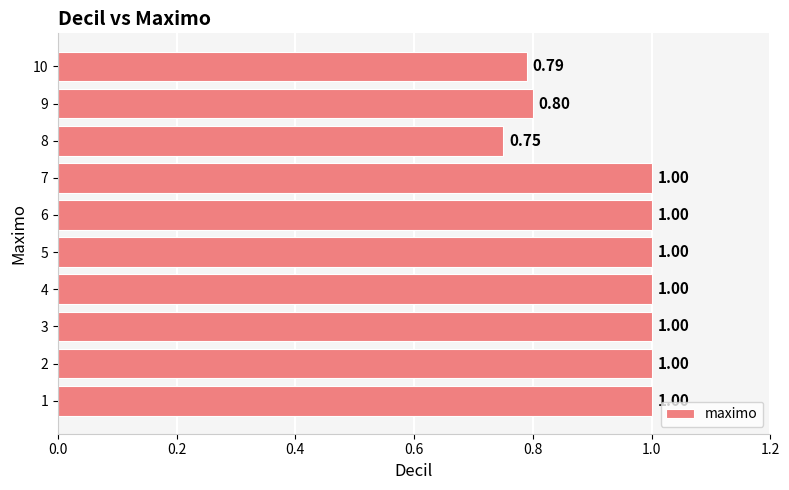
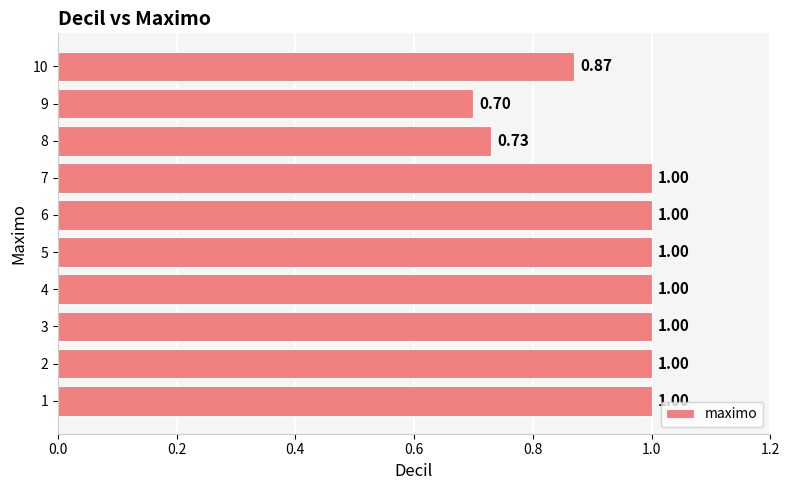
10: 0.79 -> 0.87
9: 0.80 -> 0.70
8: 0.75 -> 0.73
